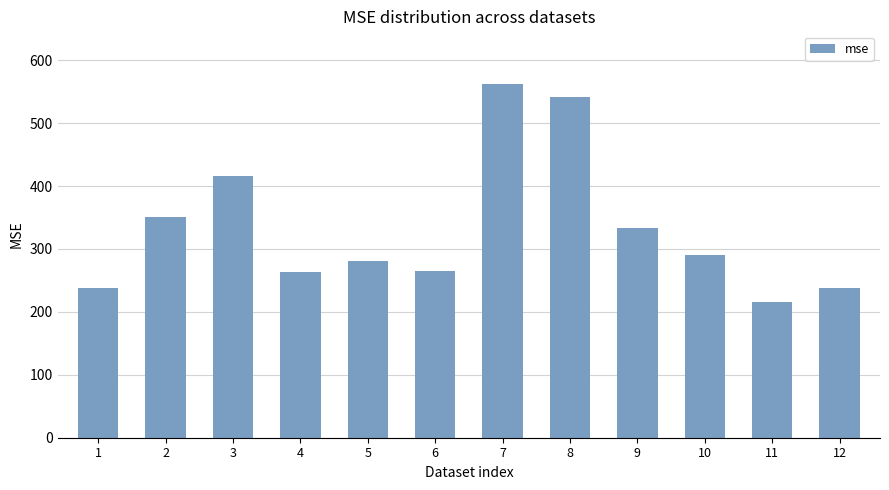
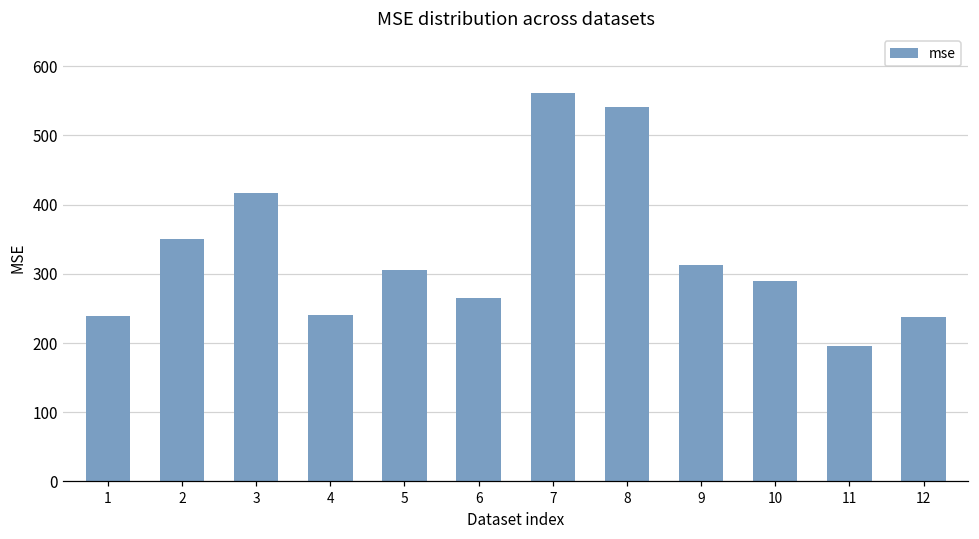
4: 260 -> 240
5: 280 -> 310
9: 330 -> 310
11: 220 -> 200
